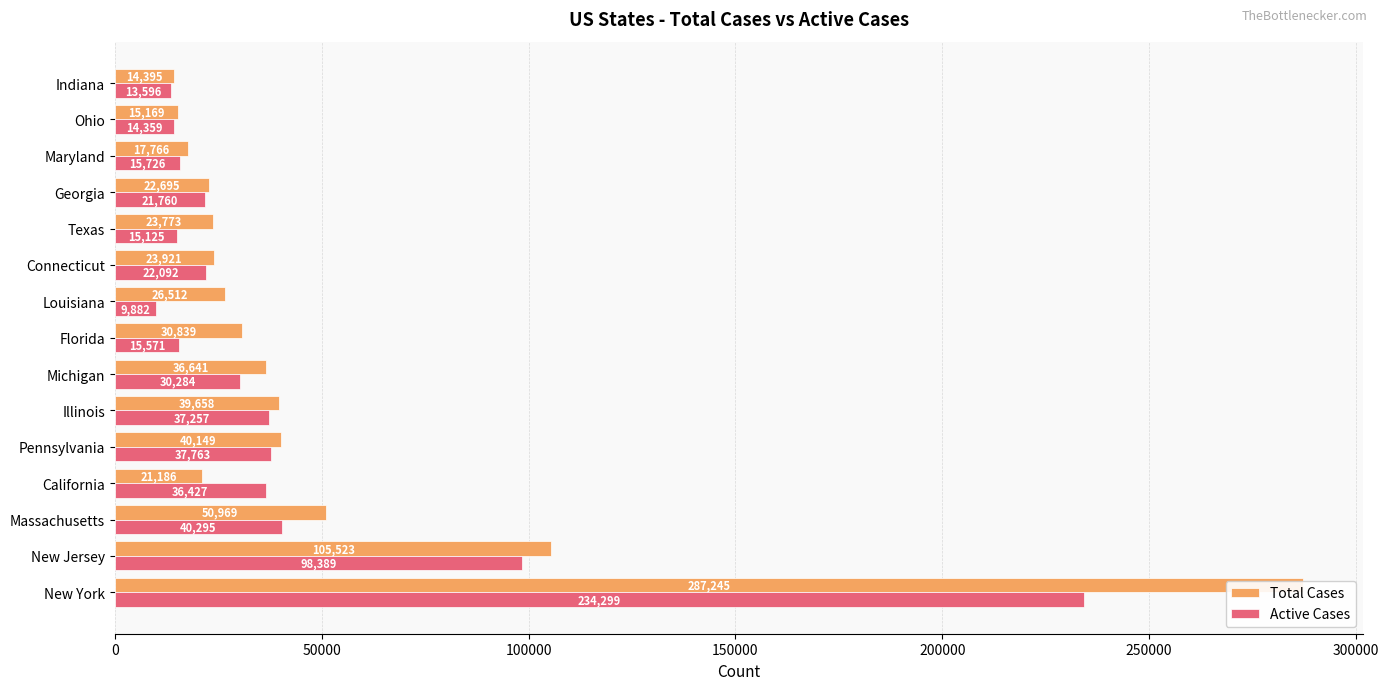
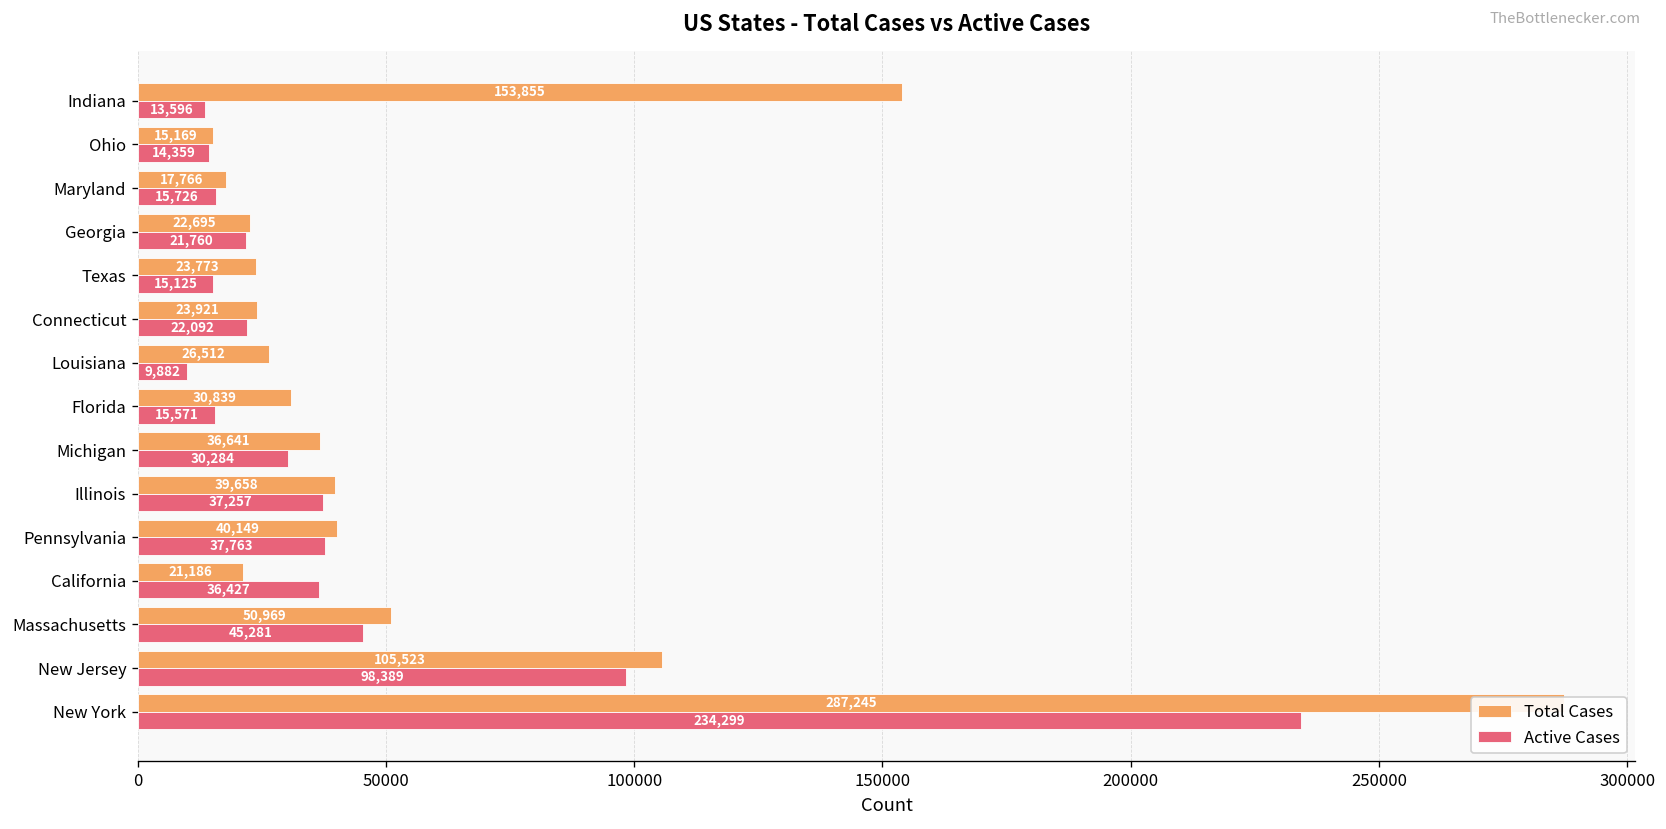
Total Cases, Indiana: 14,395 -> 153,855
Active Cases, Massachusetts: 40,295 -> 45,281
